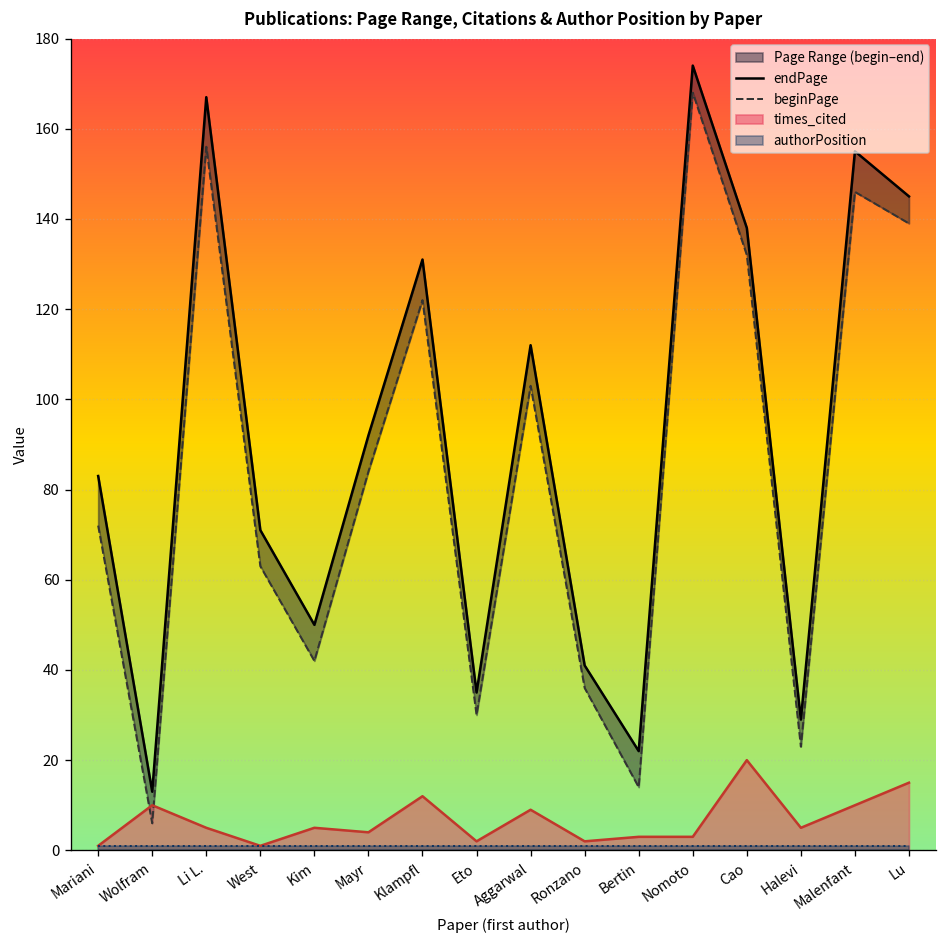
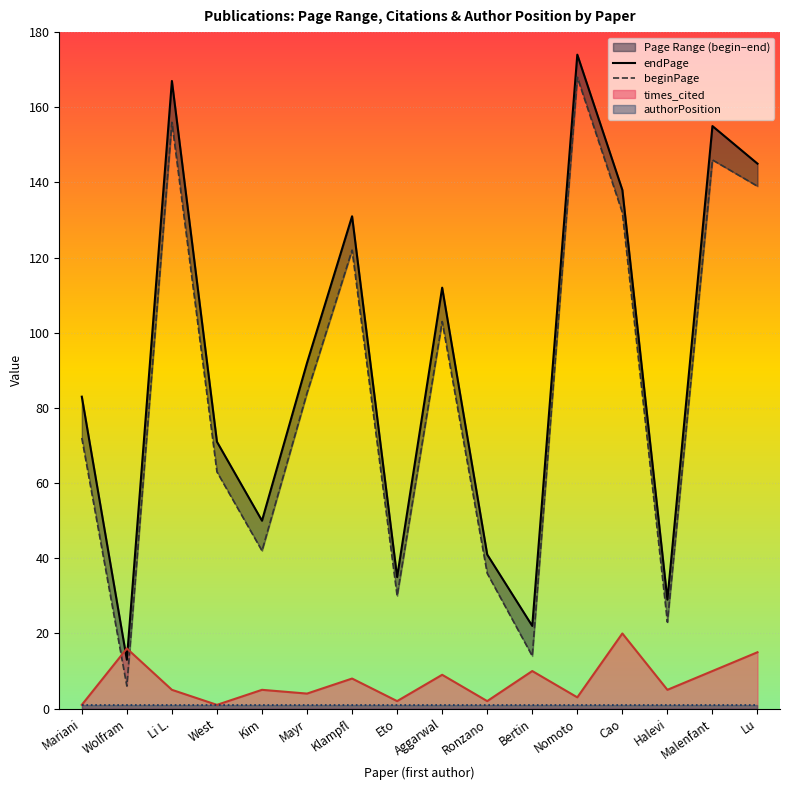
times_cited, Wolfram: 10 -> 16
times_cited, Klampfl: 12 -> 8
times_cited, Bertin: 3 -> 10
